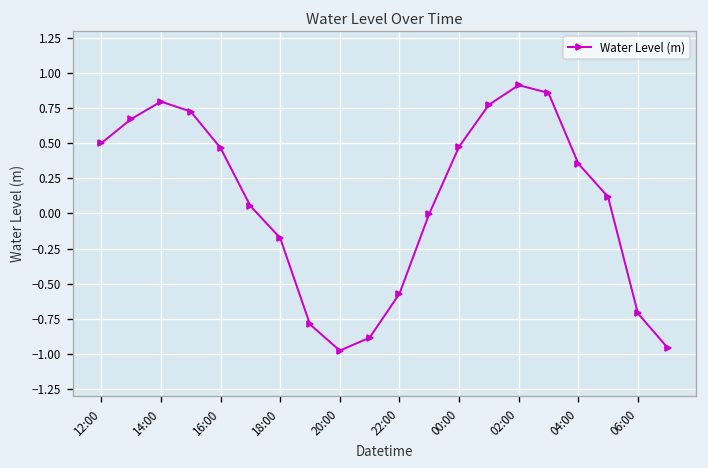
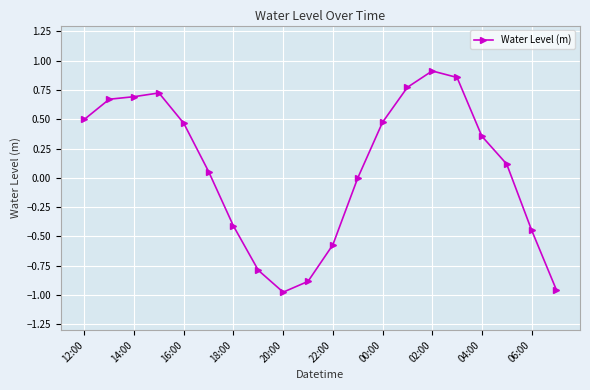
14:00: 0.80 -> 0.69
18:00: -0.18 -> -0.41
06:00: -0.71 -> -0.45
